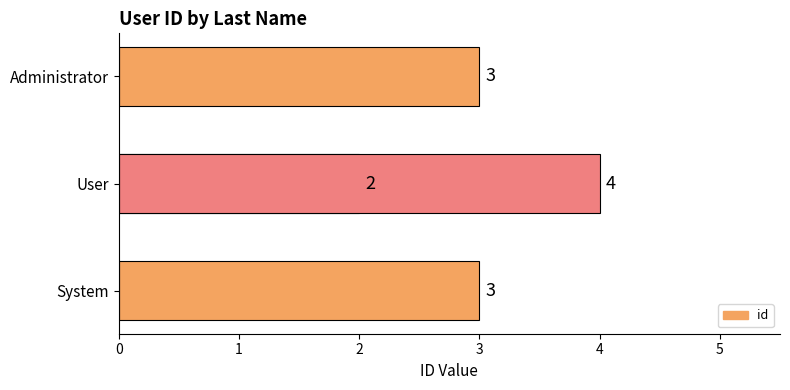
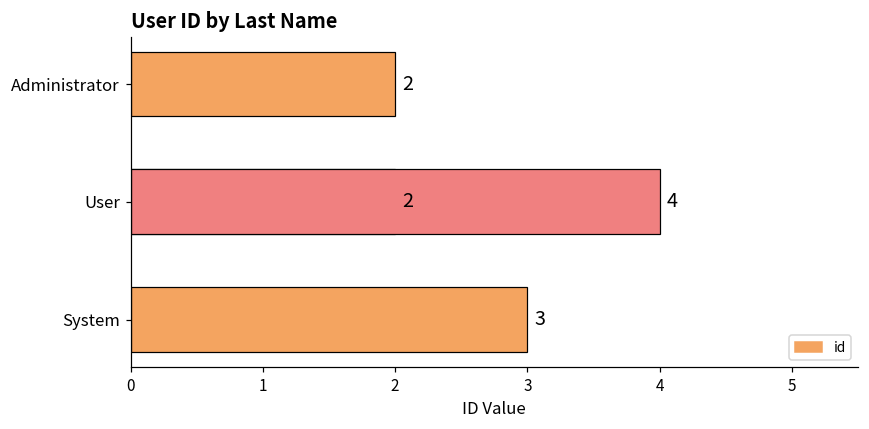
Administrator: 3 -> 2
